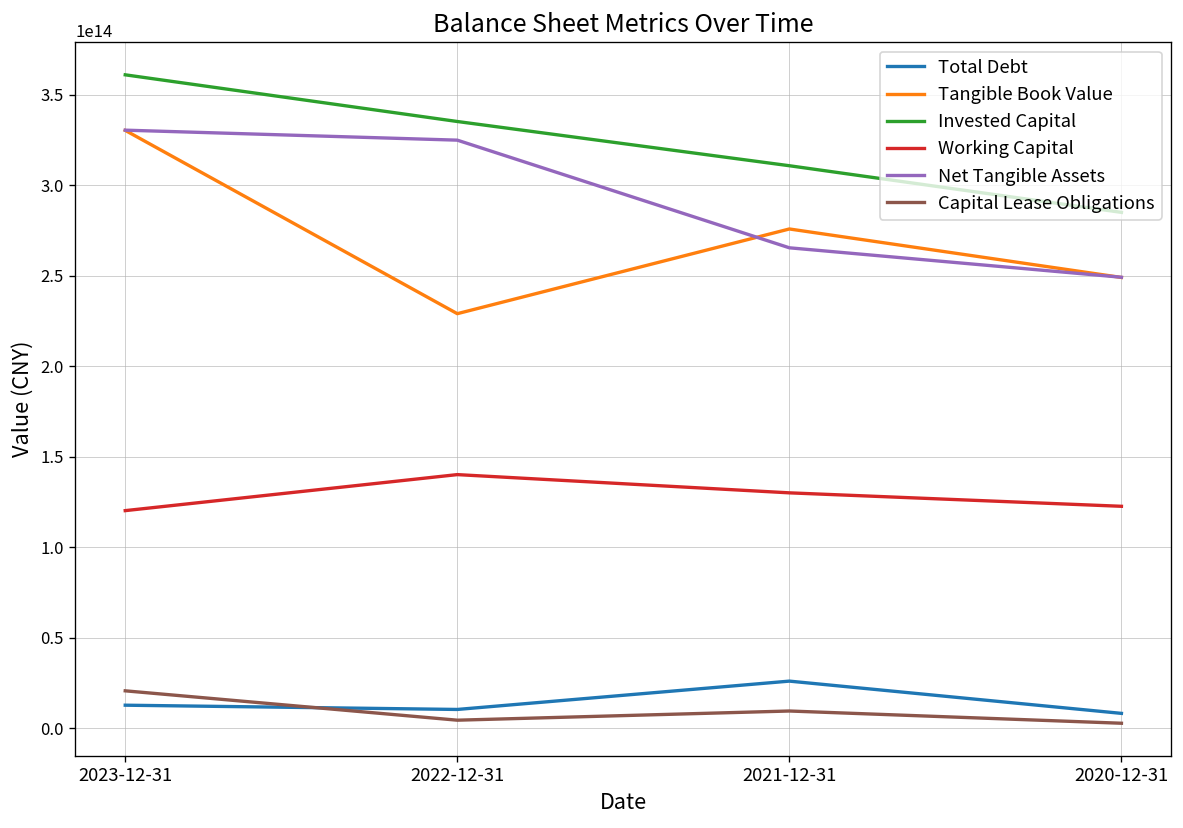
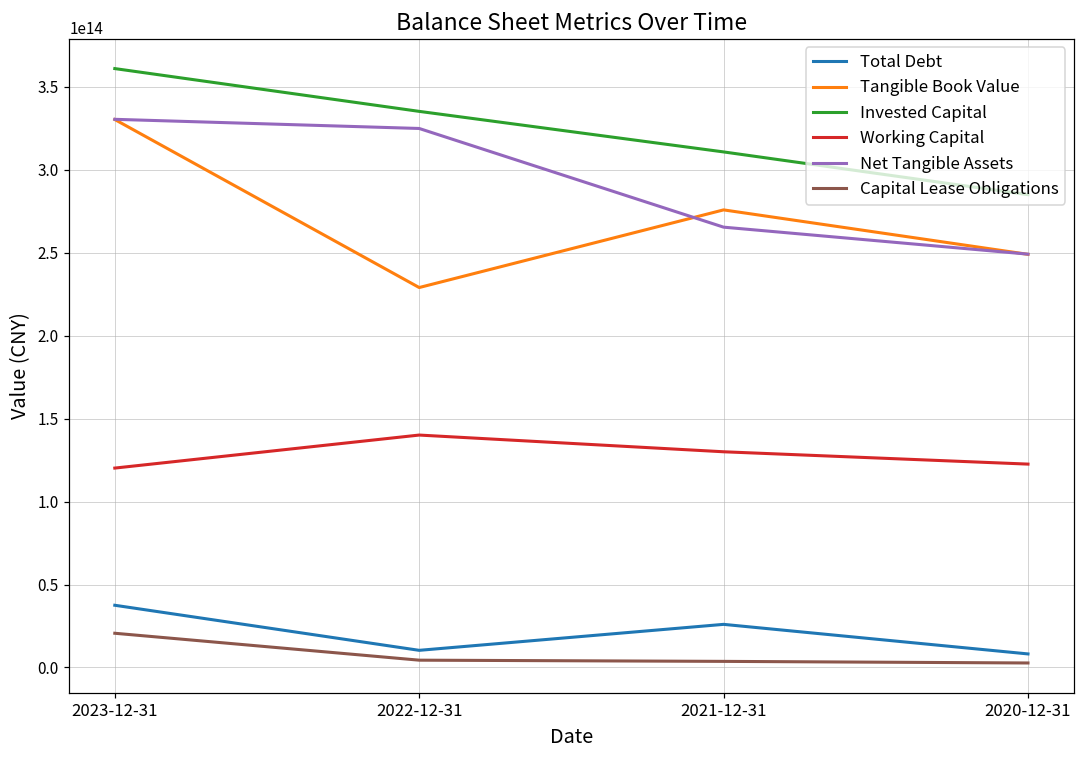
Total Debt, 2023-12-31: 13000000000000 -> 38000000000000
Capital Lease Obligations, 2021-12-31: 9000000000000 -> 4000000000000
